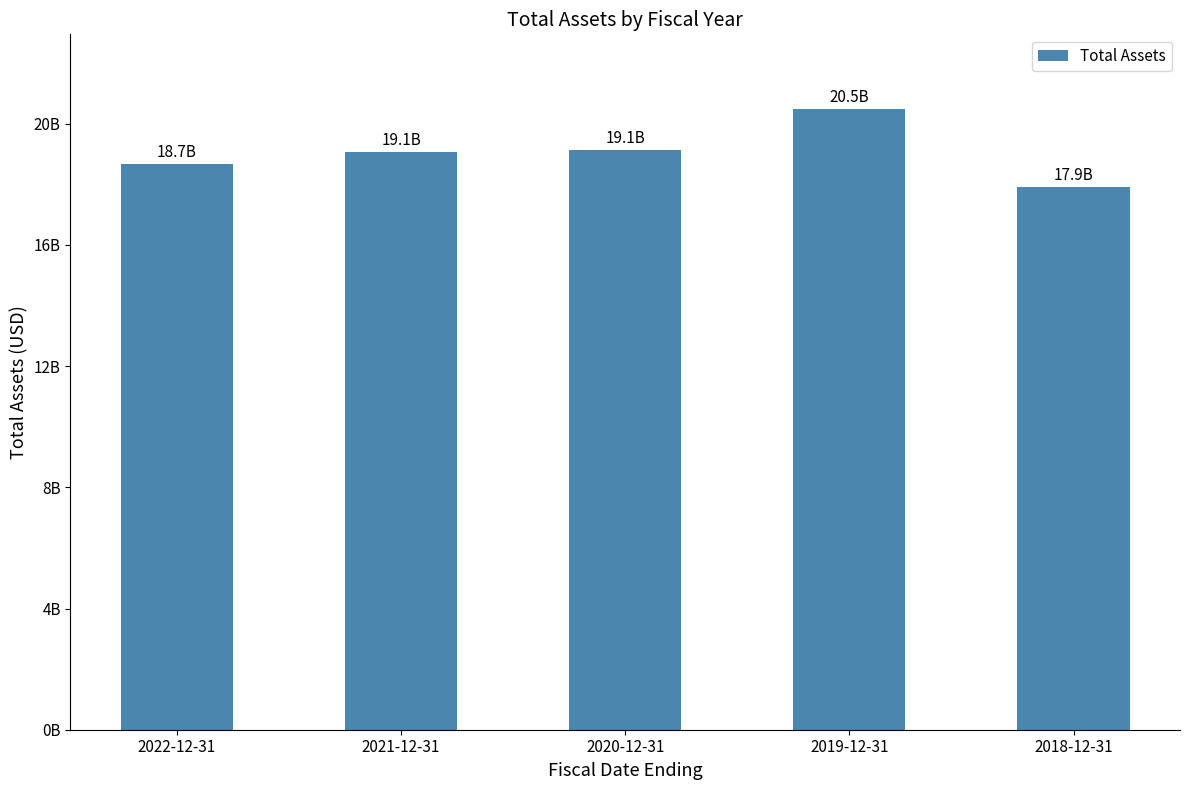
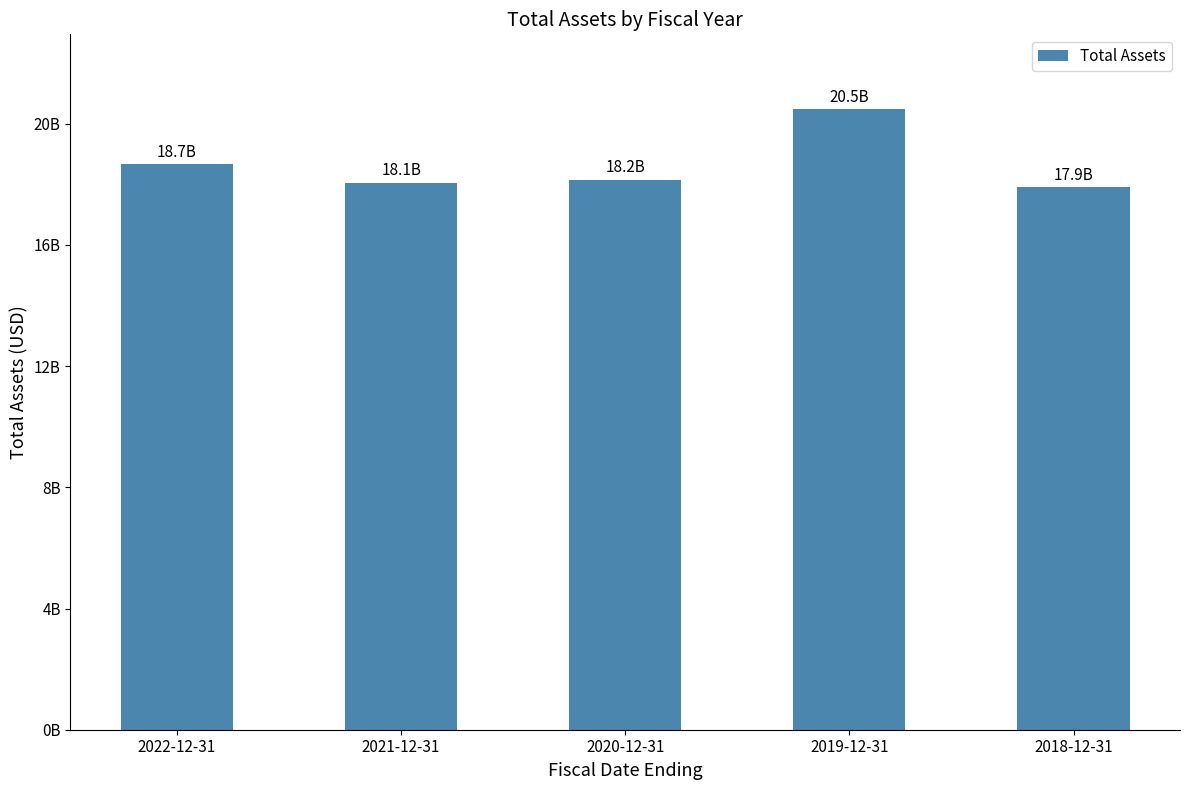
2021-12-31: 19.1B -> 18.1B
2020-12-31: 19.1B -> 18.2B
